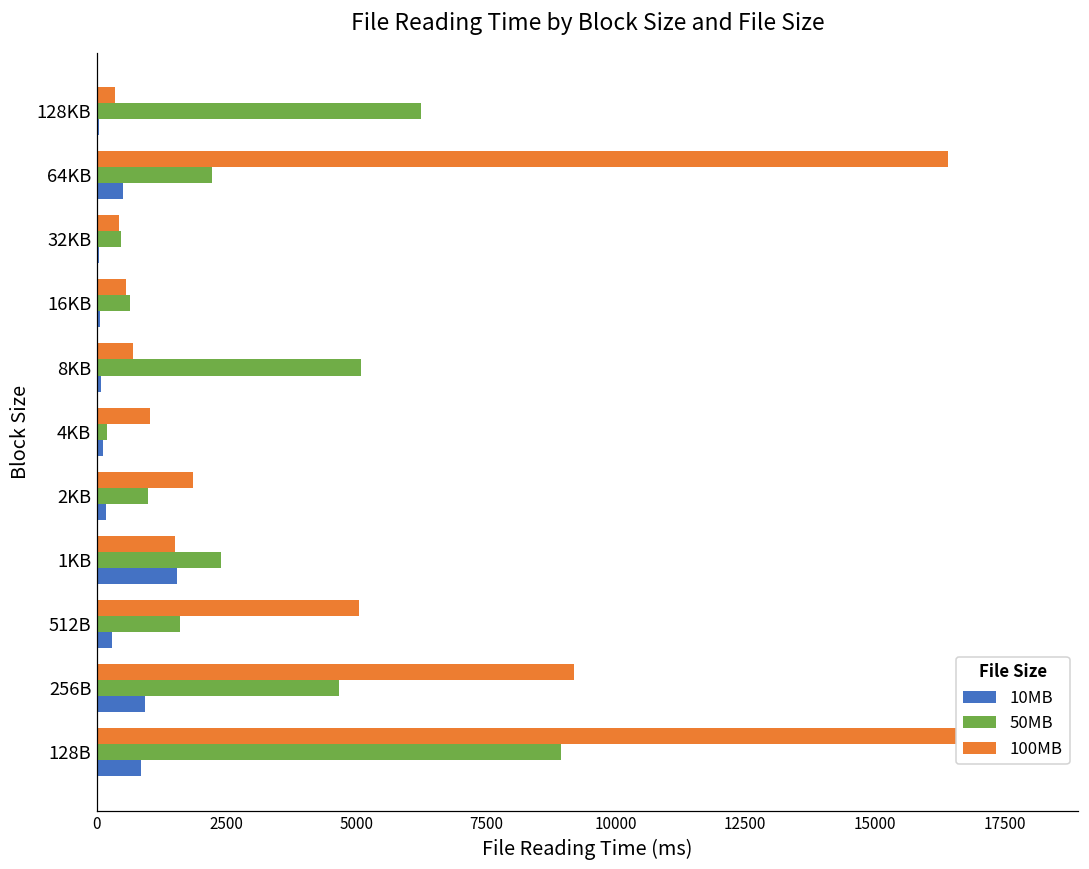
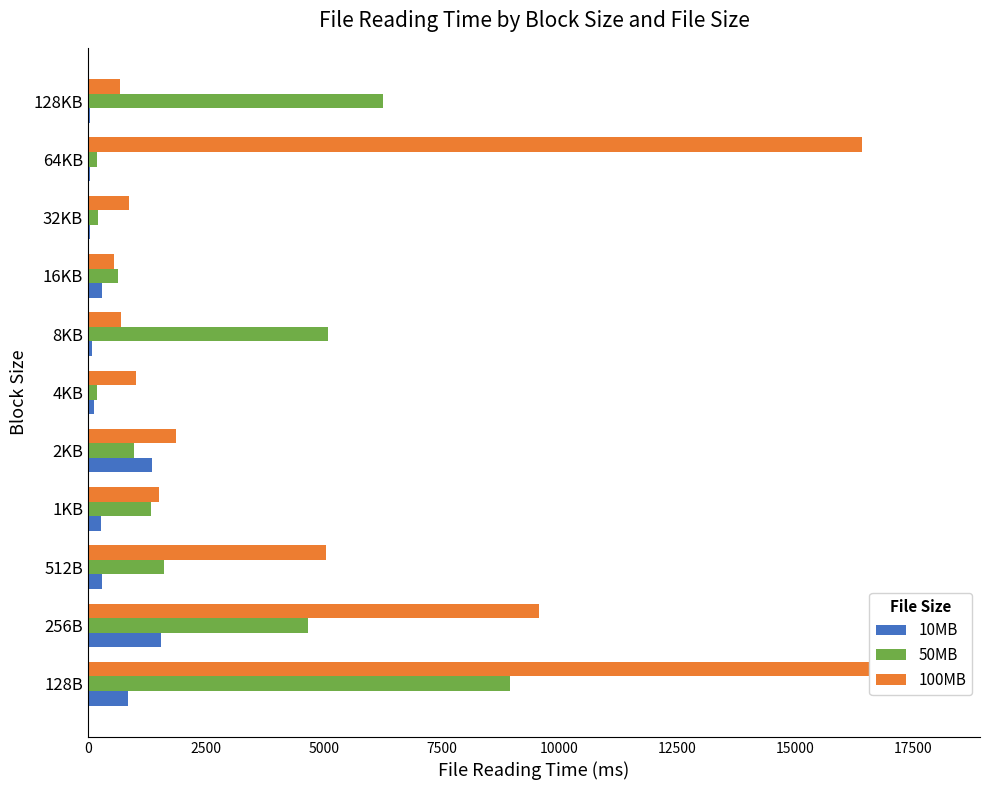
100MB, 128KB: 400 -> 700
50MB, 64KB: 2200 -> 200
10MB, 64KB: 500 -> 0
100MB, 32KB: 400 -> 900
50MB, 32KB: 500 -> 200
10MB, 16KB: 100 -> 300
10MB, 2KB: 200 -> 1400
50MB, 1KB: 2400 -> 1300
10MB, 1KB: 1500 -> 300
100MB, 256B: 9200 -> 9600
10MB, 256B: 900 -> 1500
